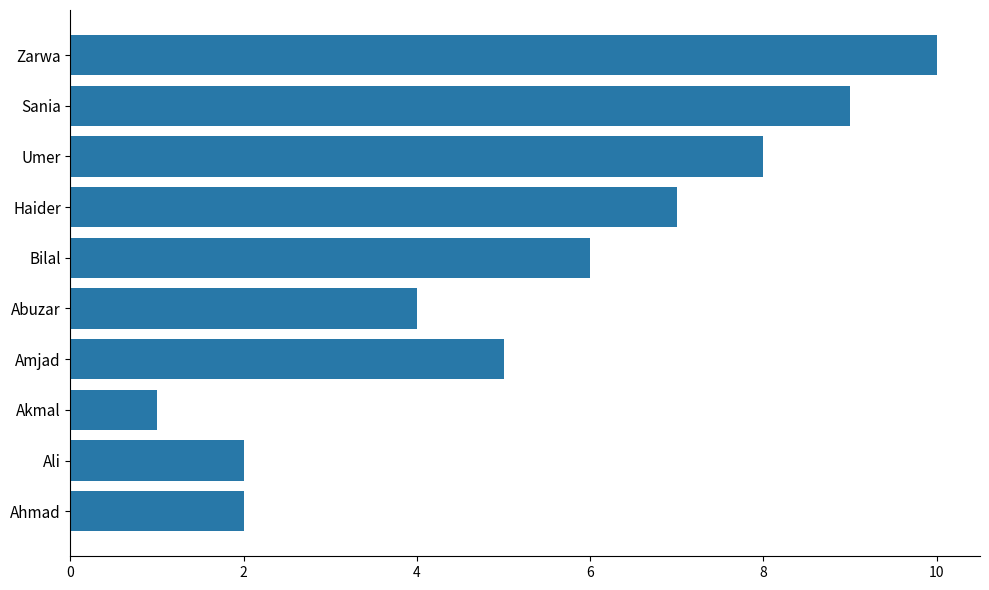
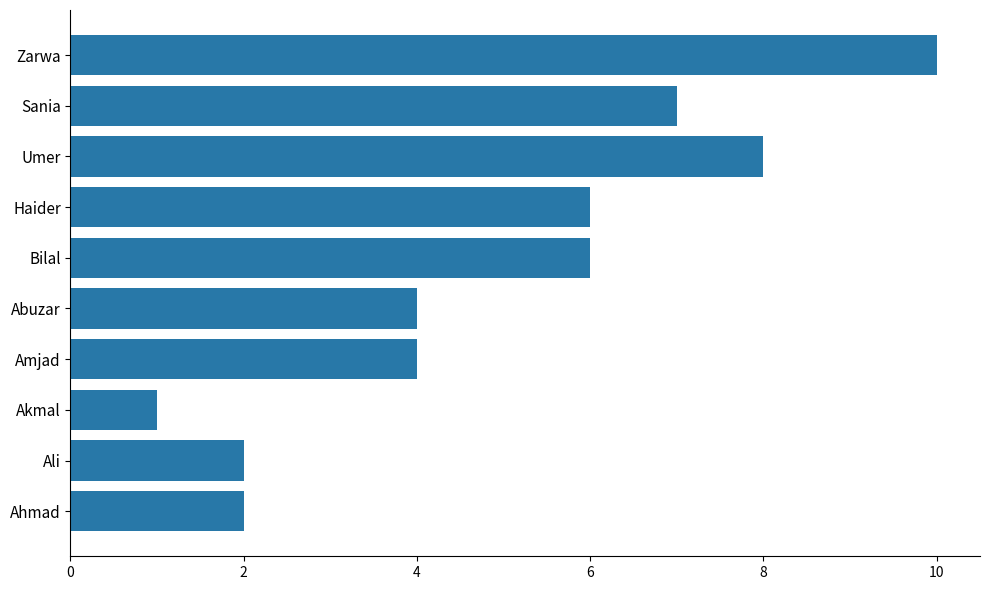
Sania: 9 -> 7
Haider: 7 -> 6
Amjad: 5 -> 4
